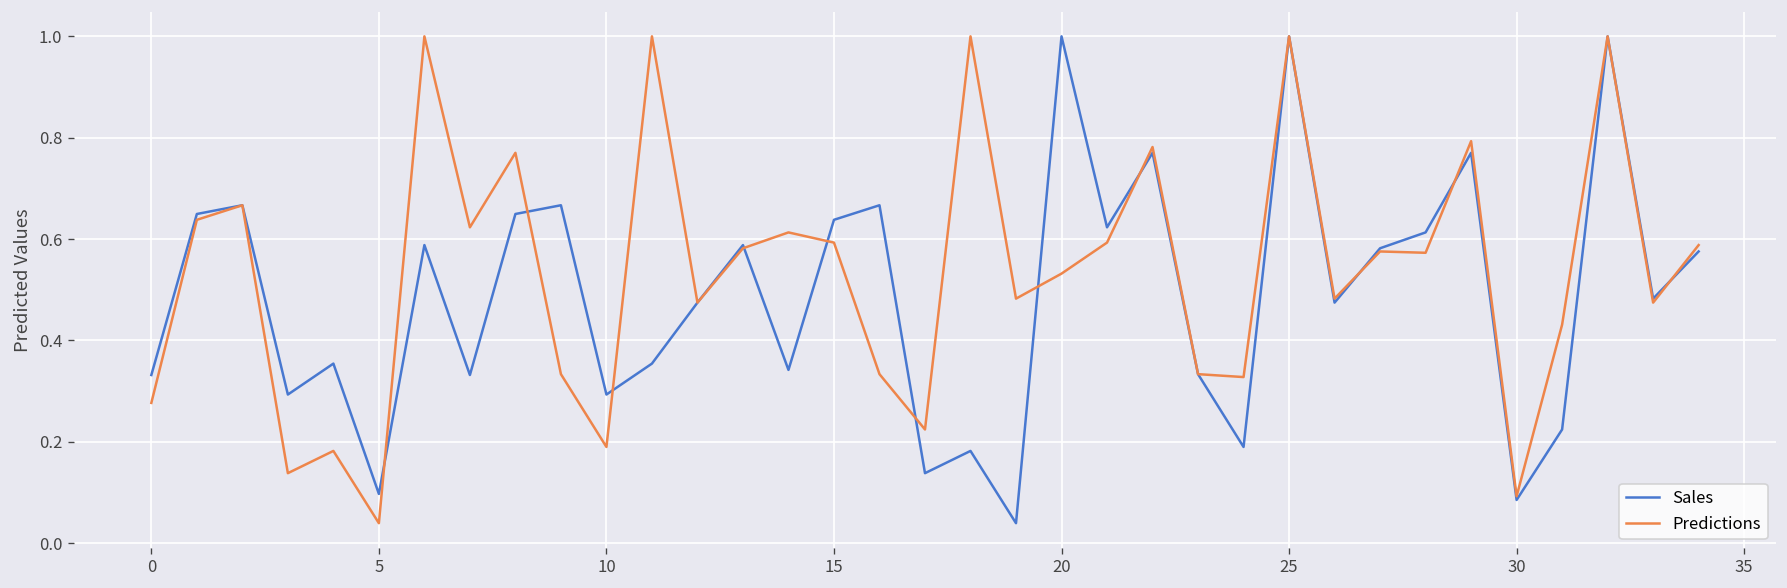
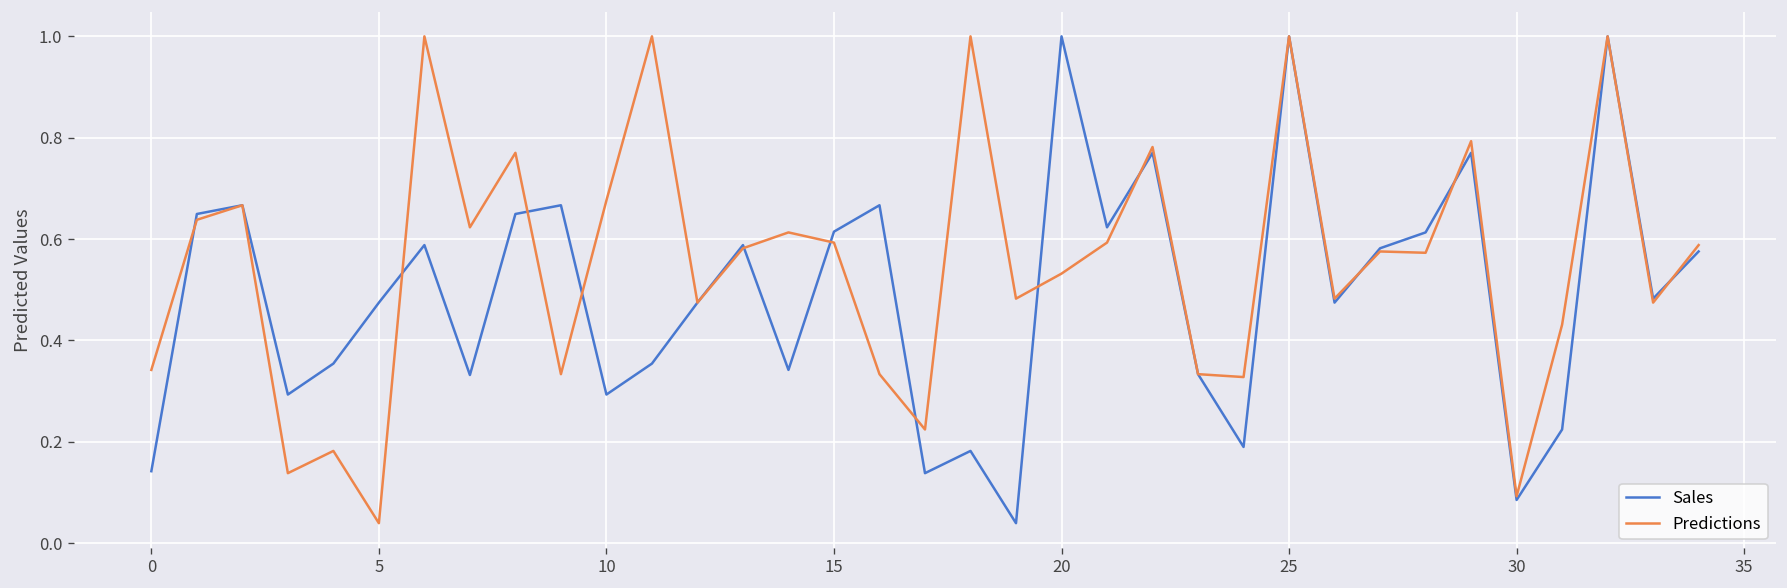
Sales, 0: 0.33 -> 0.14
Predictions, 0: 0.28 -> 0.34
Sales, 5: 0.10 -> 0.47
Predictions, 10: 0.19 -> 0.68
Sales, 15: 0.64 -> 0.61
